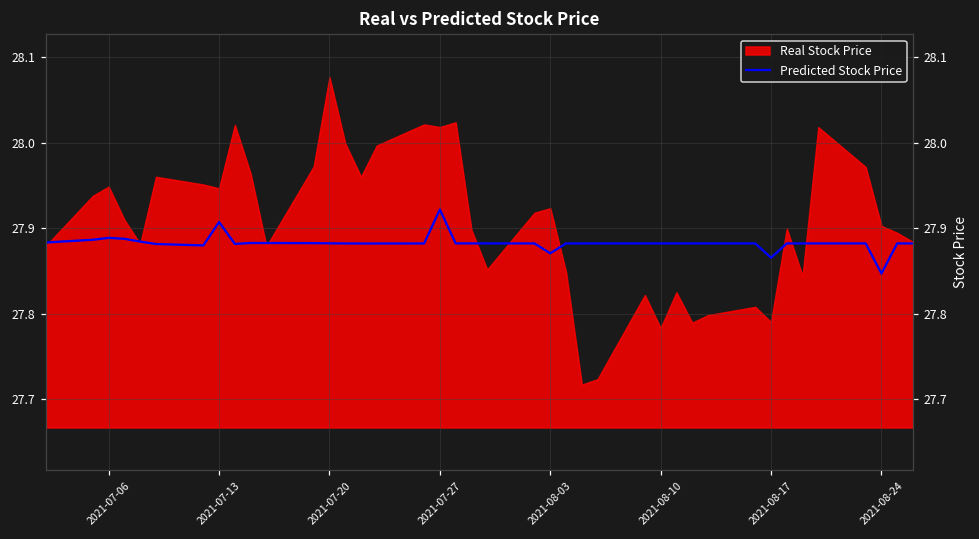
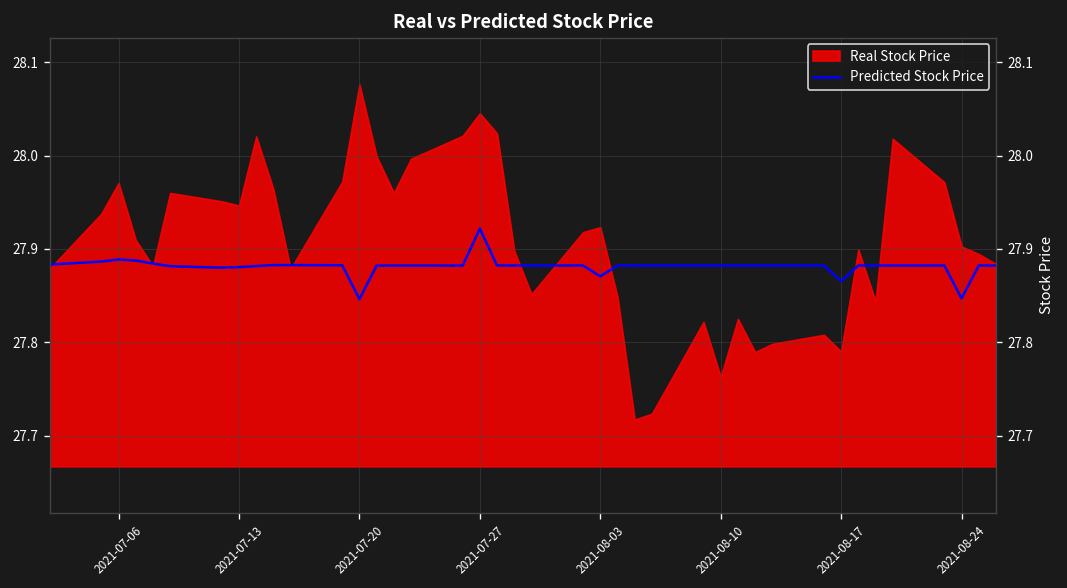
Real Stock Price, 2021-07-06: 27.95 -> 27.97
Predicted Stock Price, 2021-07-13: 27.91 -> 27.88
Predicted Stock Price, 2021-07-20: 27.88 -> 27.85
Real Stock Price, 2021-07-27: 28.02 -> 28.05
Real Stock Price, 2021-08-10: 27.78 -> 27.76
